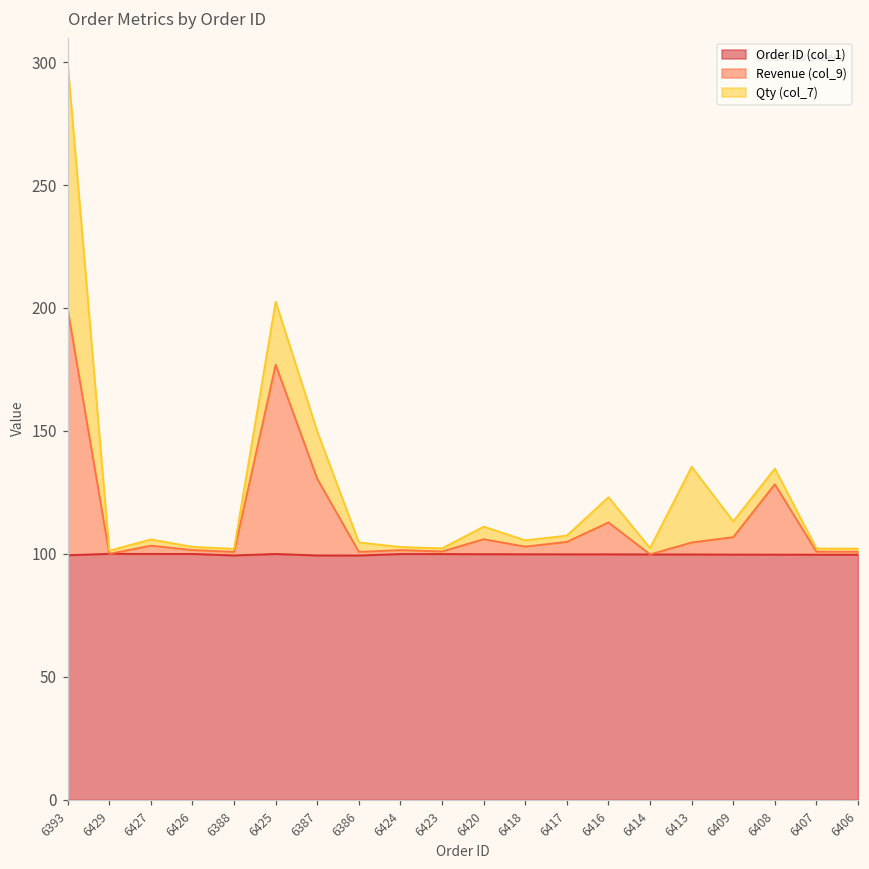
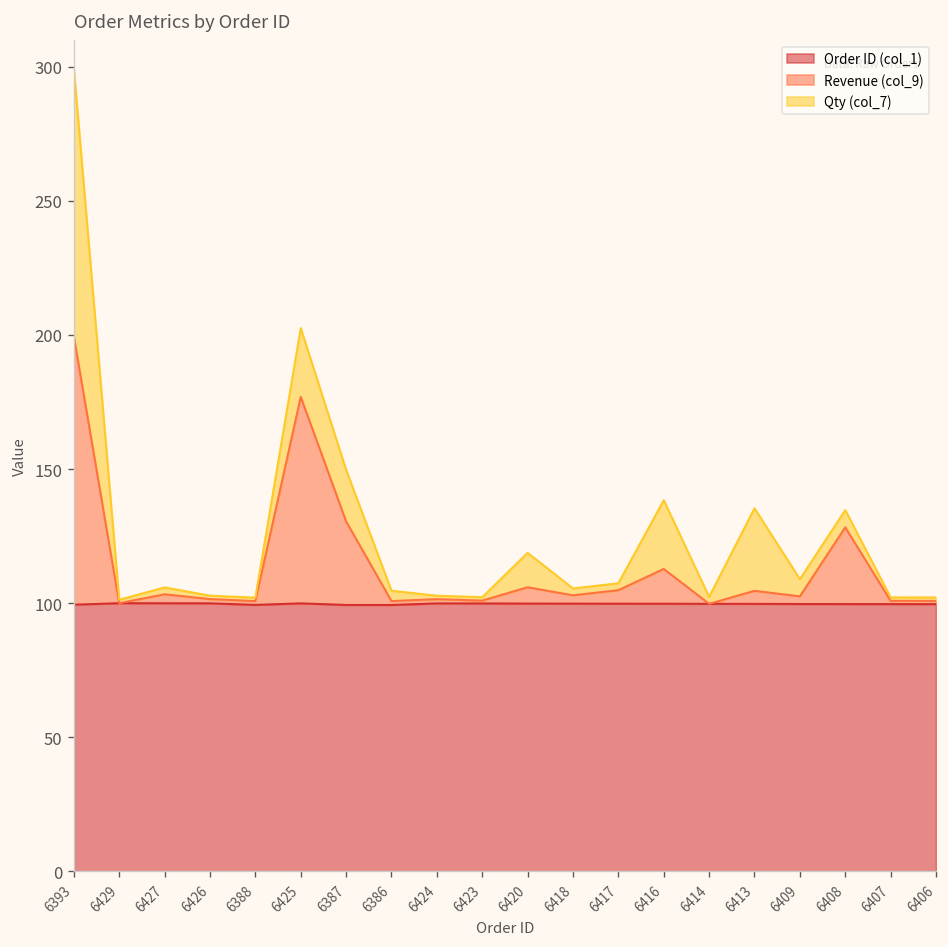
Qty (col_7), 6420: 5 -> 13
Qty (col_7), 6416: 10 -> 26
Revenue (col_9), 6409: 7 -> 3
